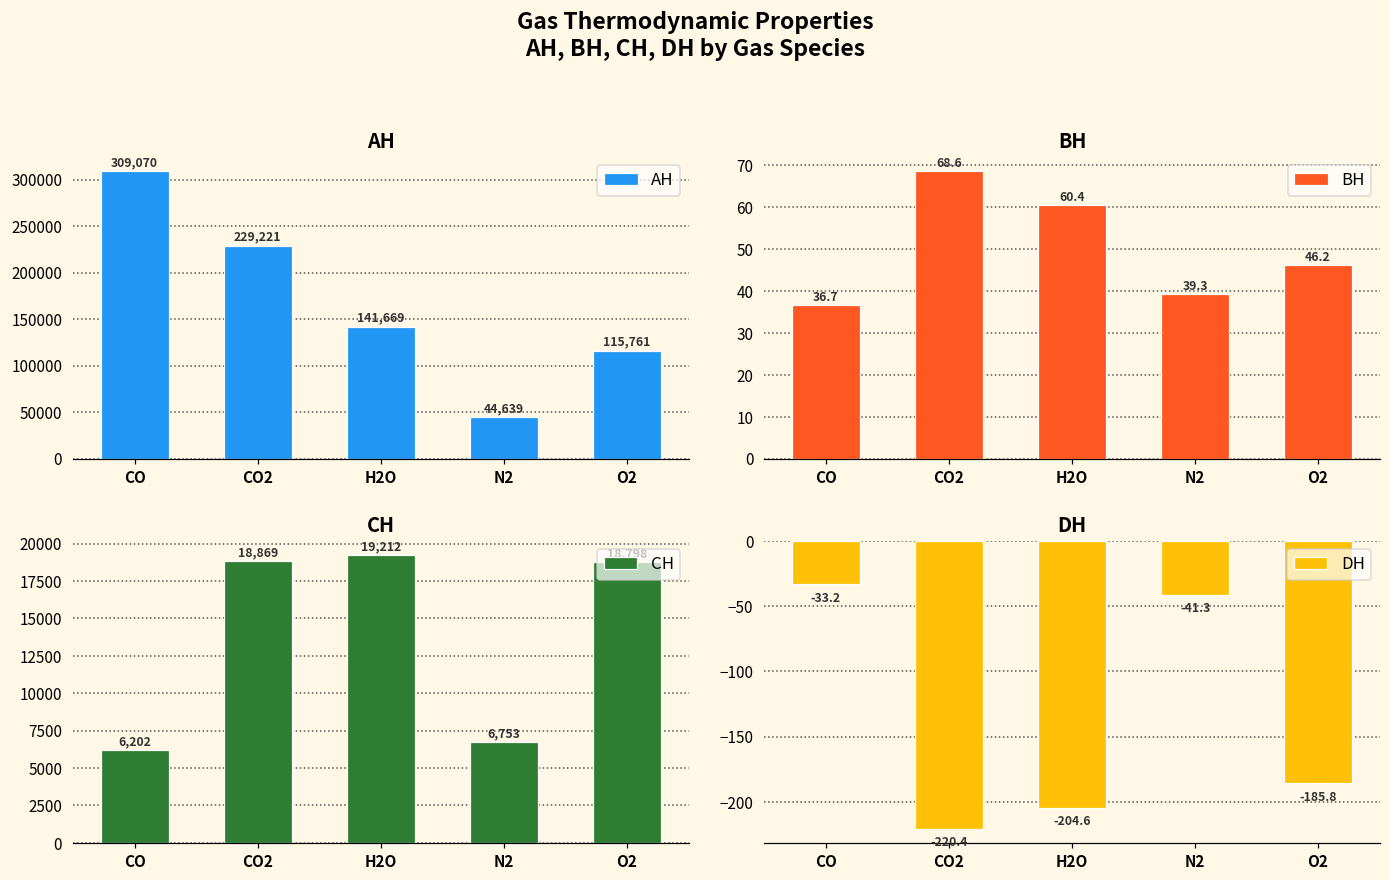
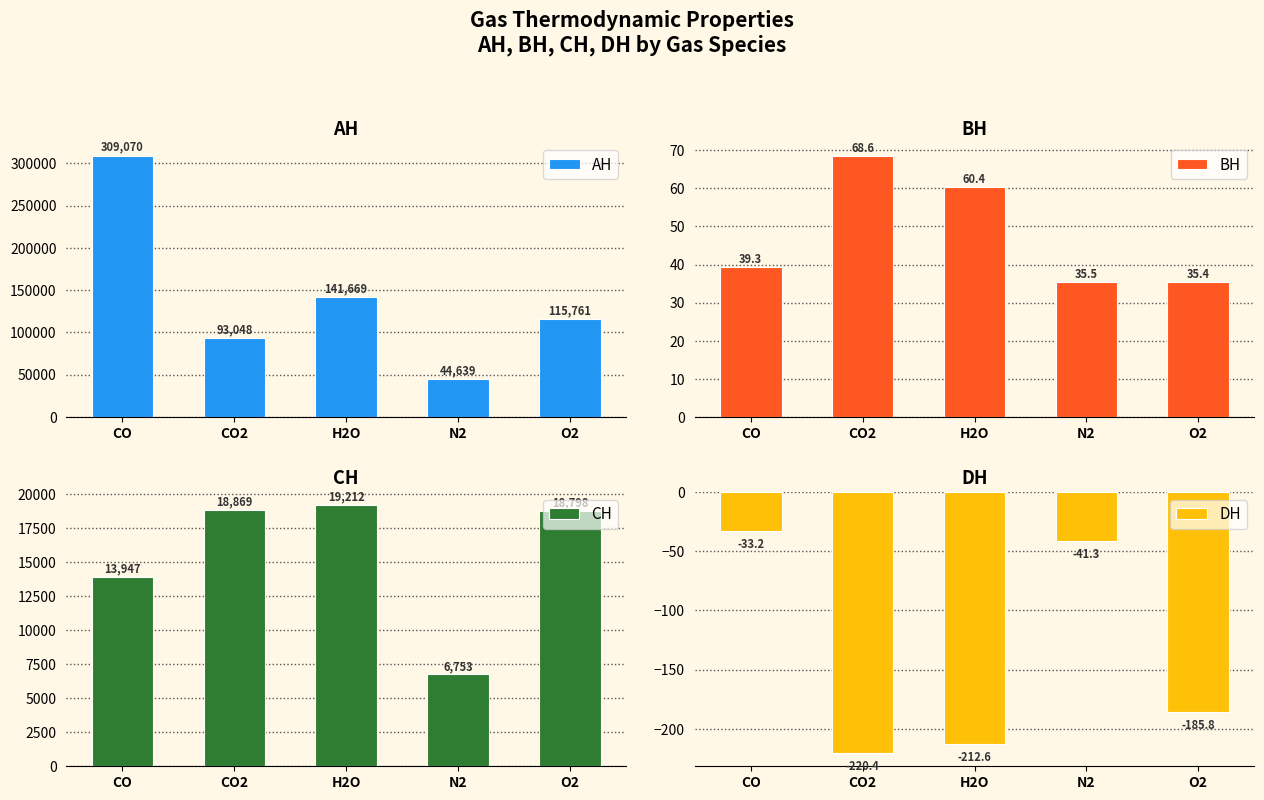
AH, CO2: 229,221 -> 93,048
BH, CO: 36.7 -> 39.3
BH, N2: 39.3 -> 35.5
BH, O2: 46.2 -> 35.4
CH, CO: 6,202 -> 13,947
DH, H2O: -204.6 -> -212.6
